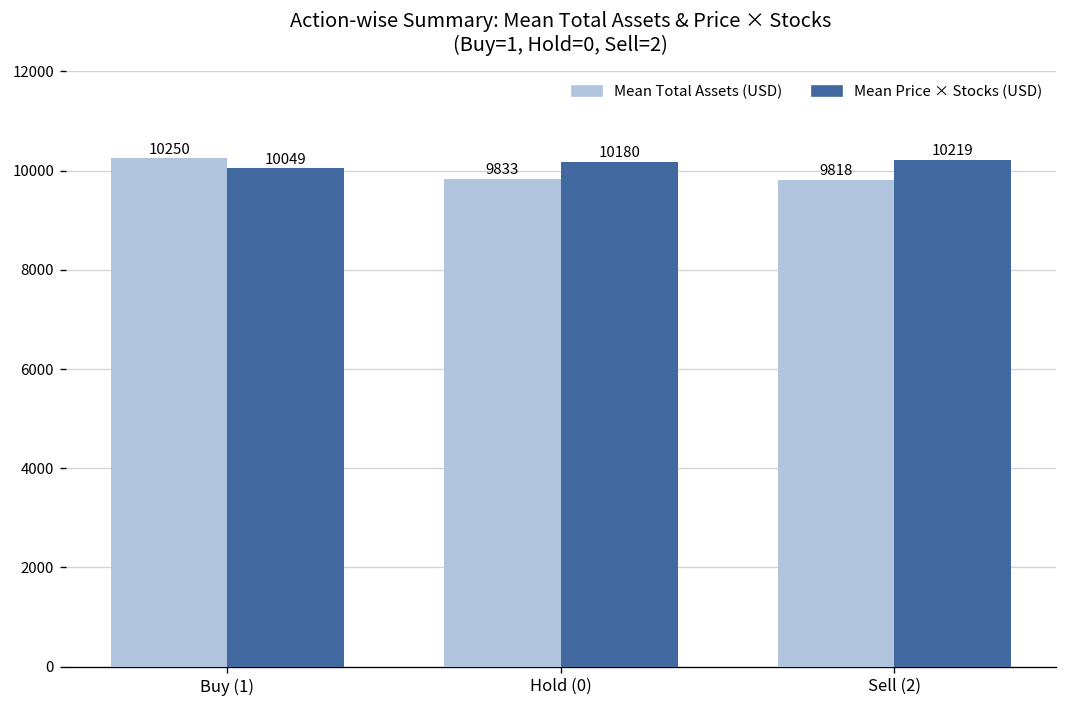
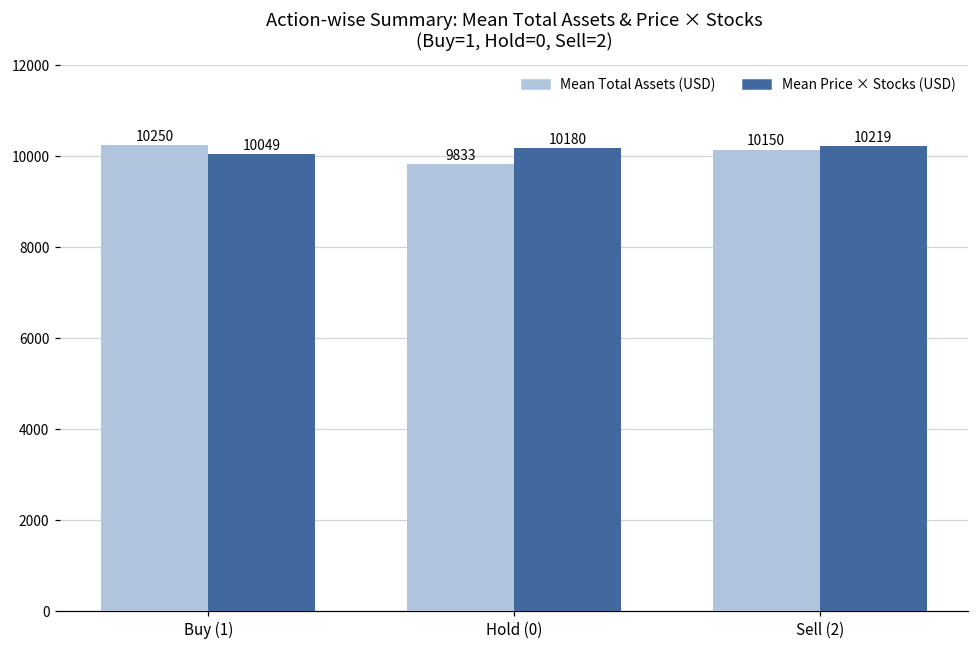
Mean Total Assets (USD), Sell (2): 9818 -> 10150
